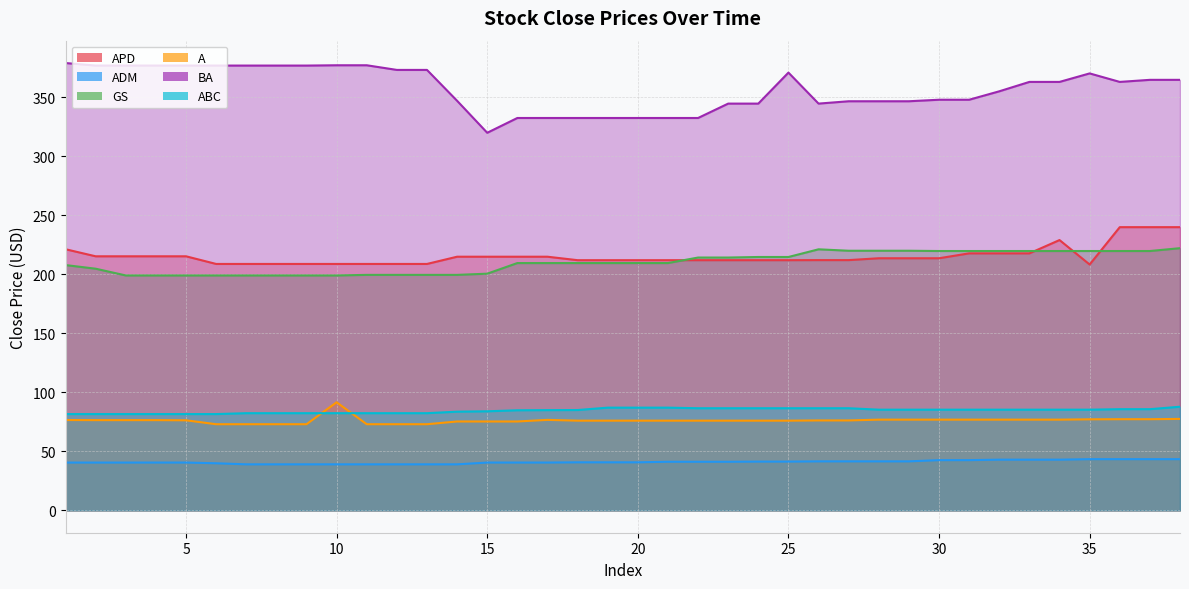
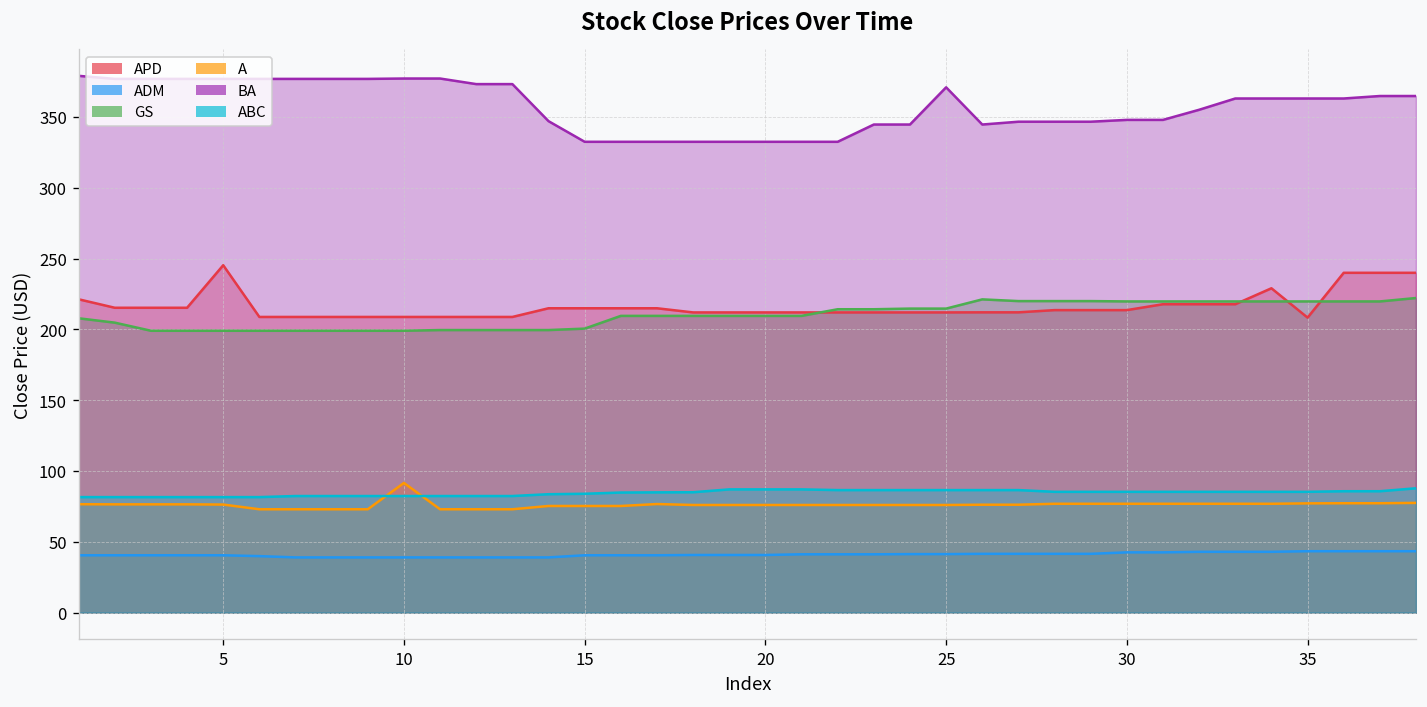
APD, 5: 215 -> 245
BA, 15: 320 -> 332
BA, 35: 370 -> 363
